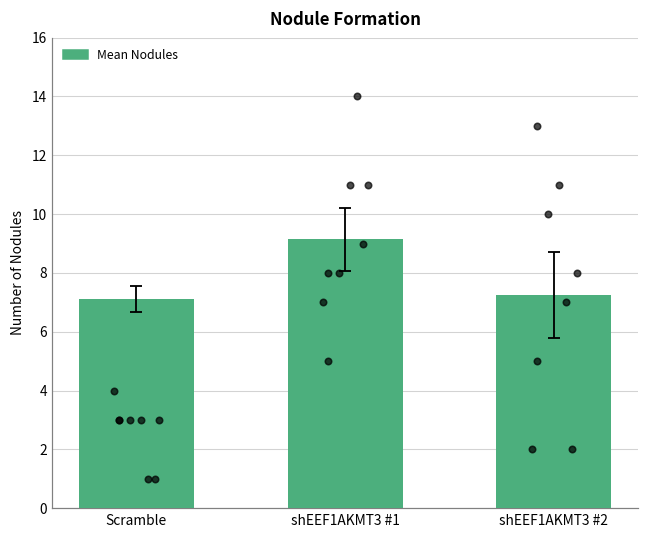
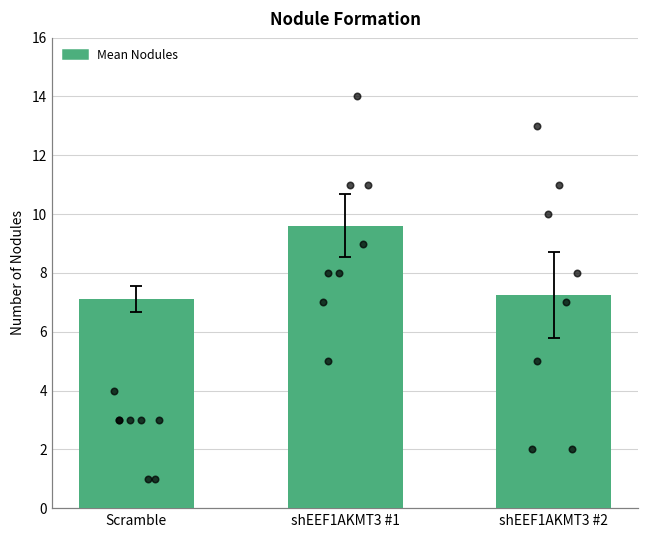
Mean Nodules, shEEF1AKMT3 #1: 9.1 -> 9.6
